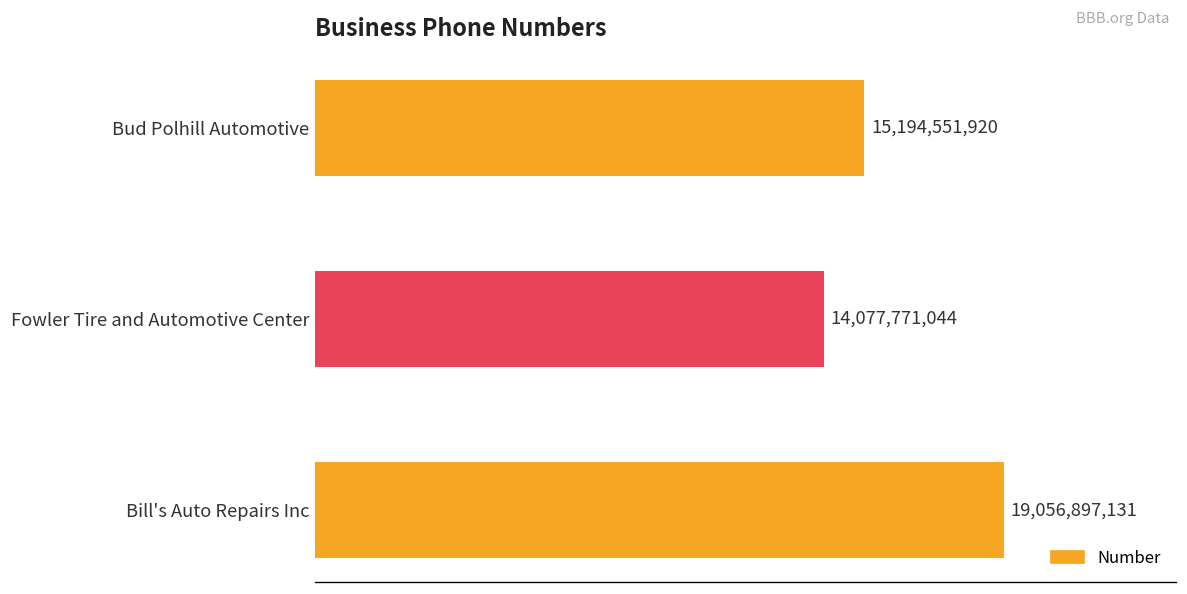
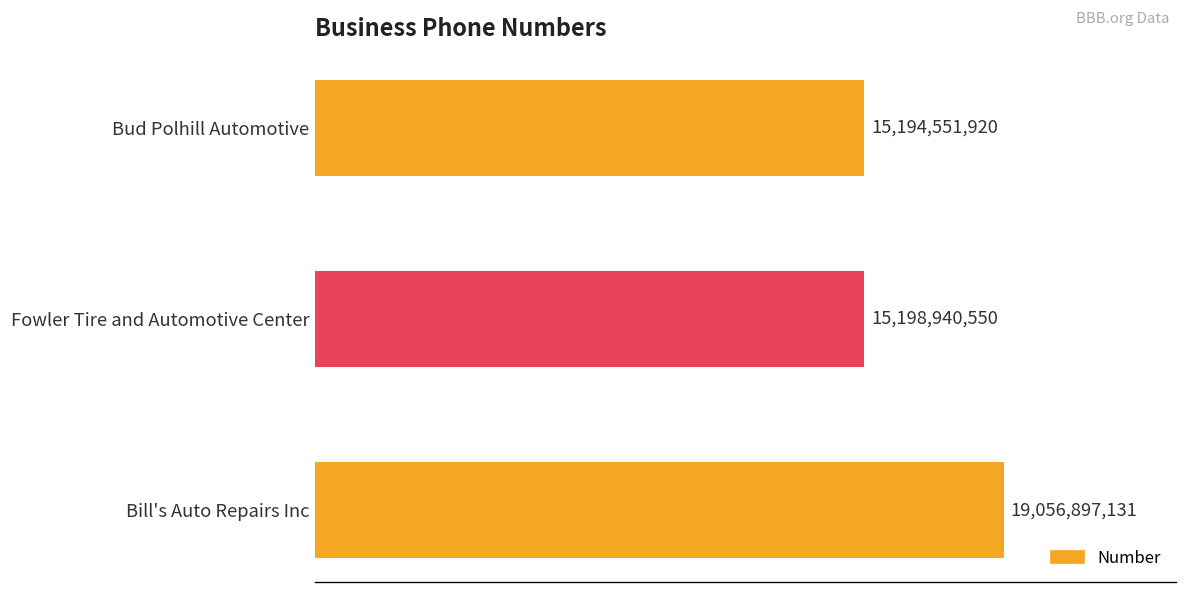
Fowler Tire and Automotive Center: 14,077,771,044 -> 15,198,940,550
